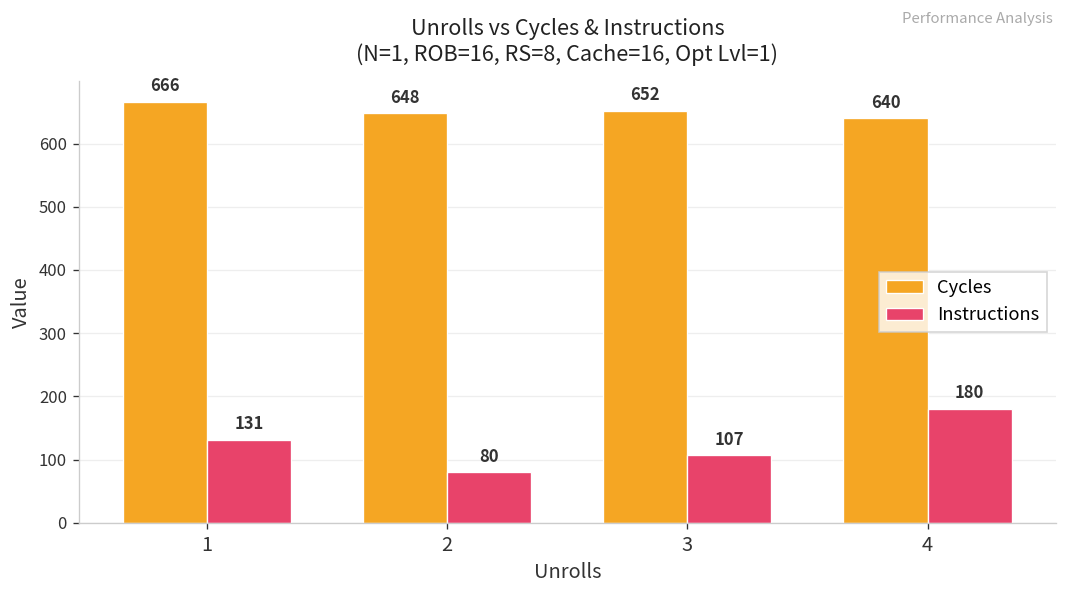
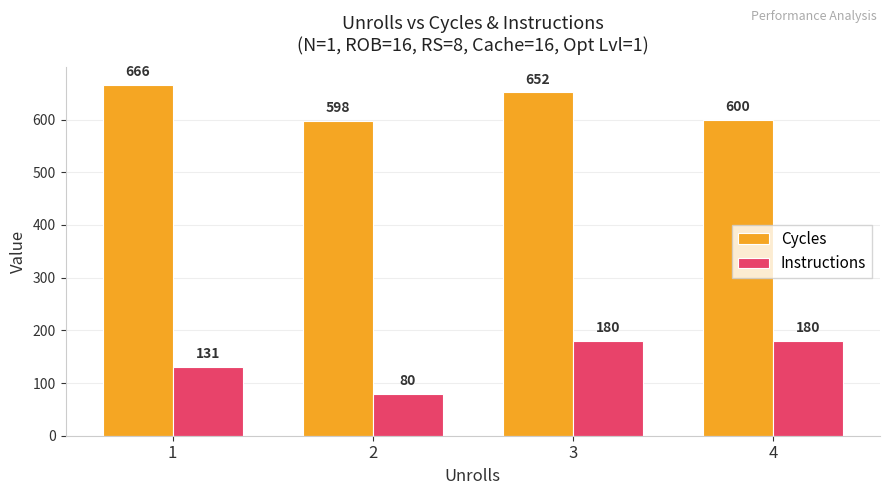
Cycles, 2: 648 -> 598
Instructions, 3: 107 -> 180
Cycles, 4: 640 -> 600
